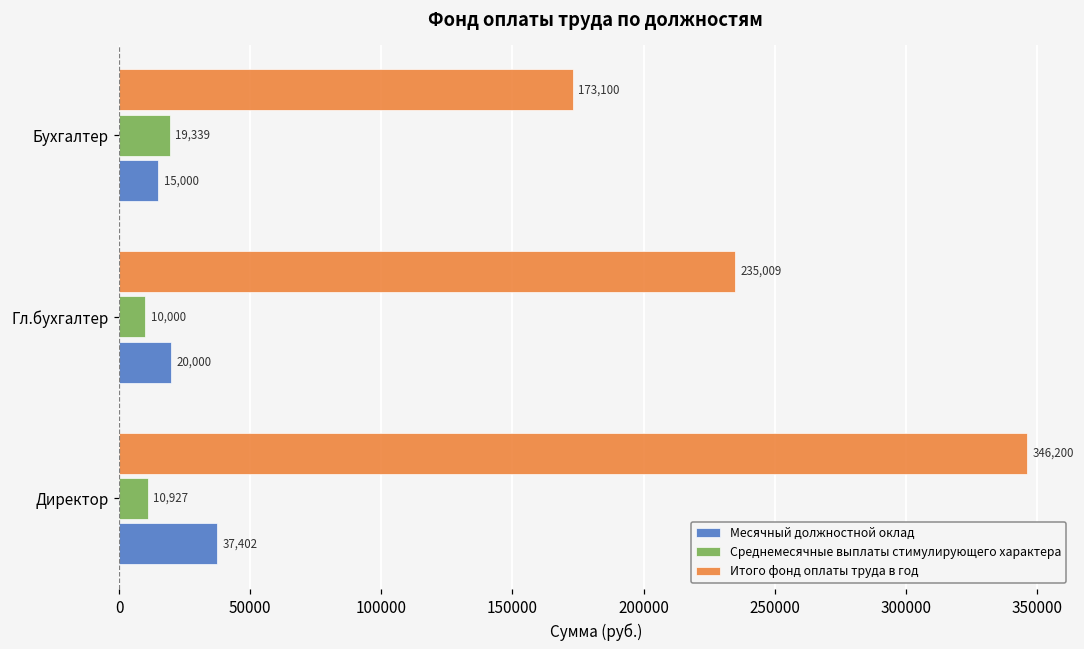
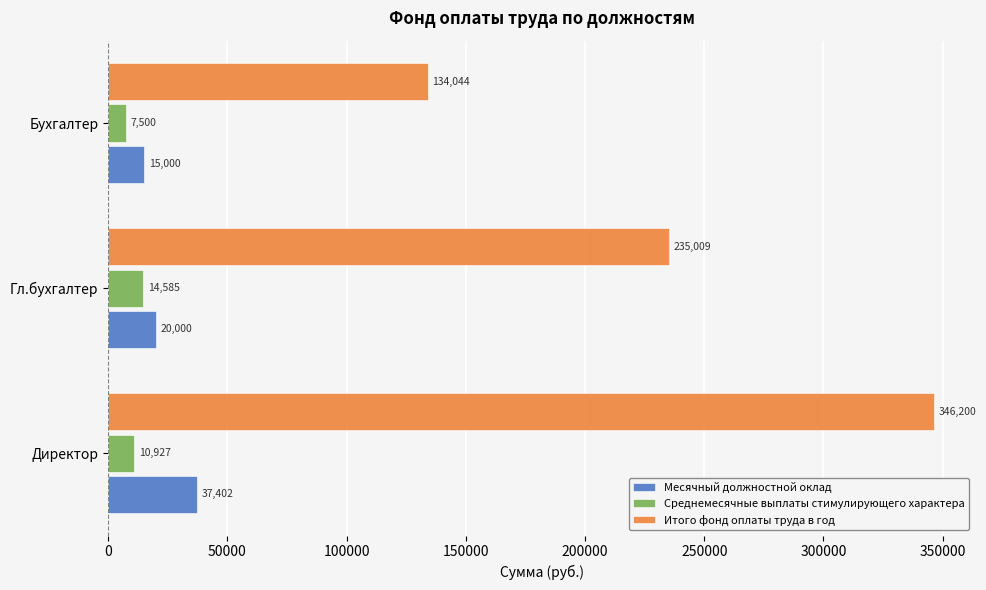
Итого фонд оплаты труда в год, Бухгалтер: 173,100 -> 134,044
Среднемесячные выплаты стимулирующего характера, Бухгалтер: 19,339 -> 7,500
Среднемесячные выплаты стимулирующего характера, Гл.бухгалтер: 10,000 -> 14,585
